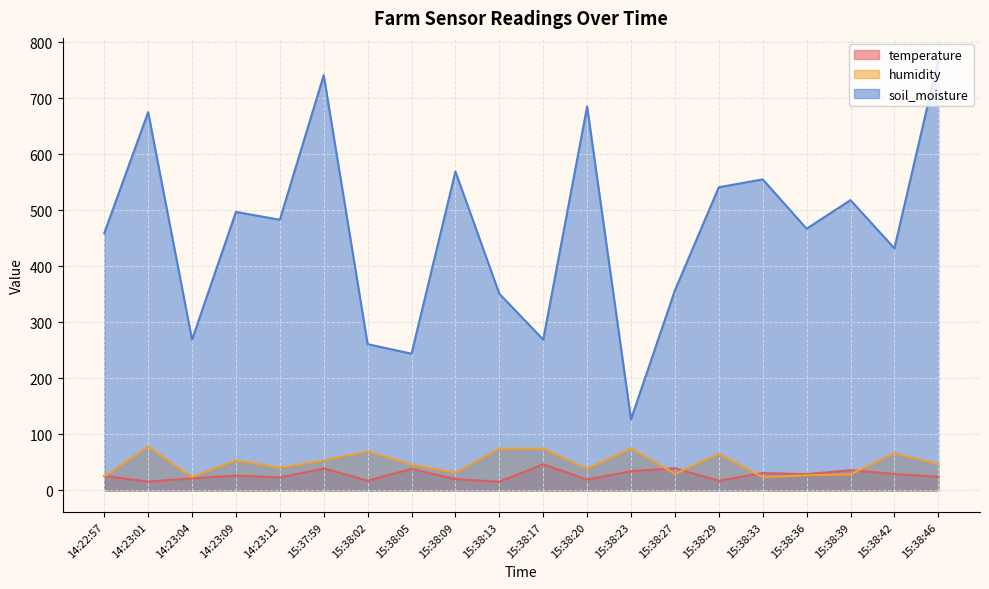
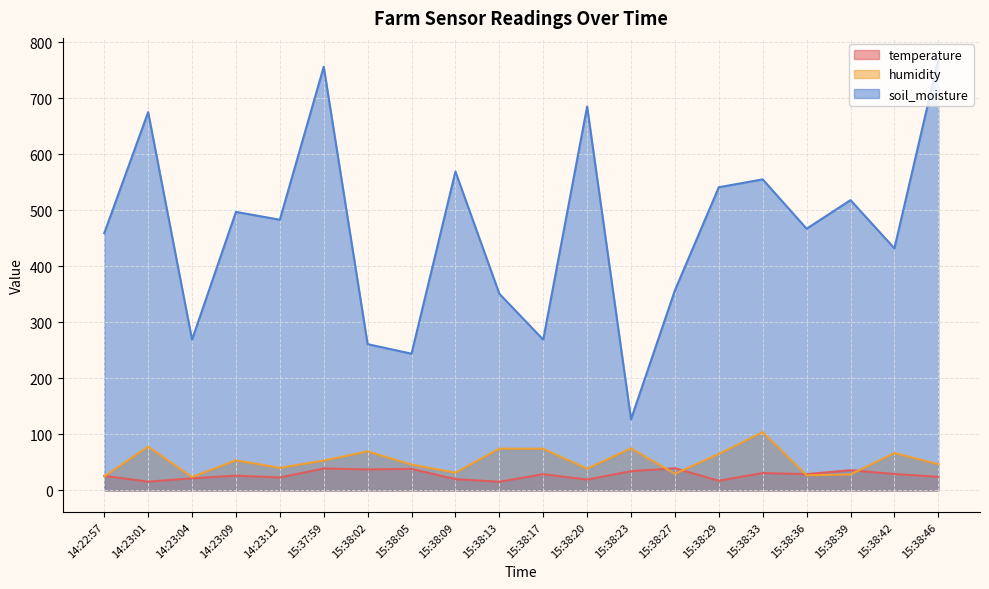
soil_moisture, 15:37:59: 740 -> 760
temperature, 15:38:02: 20 -> 40
temperature, 15:38:17: 50 -> 30
humidity, 15:38:33: 20 -> 100
